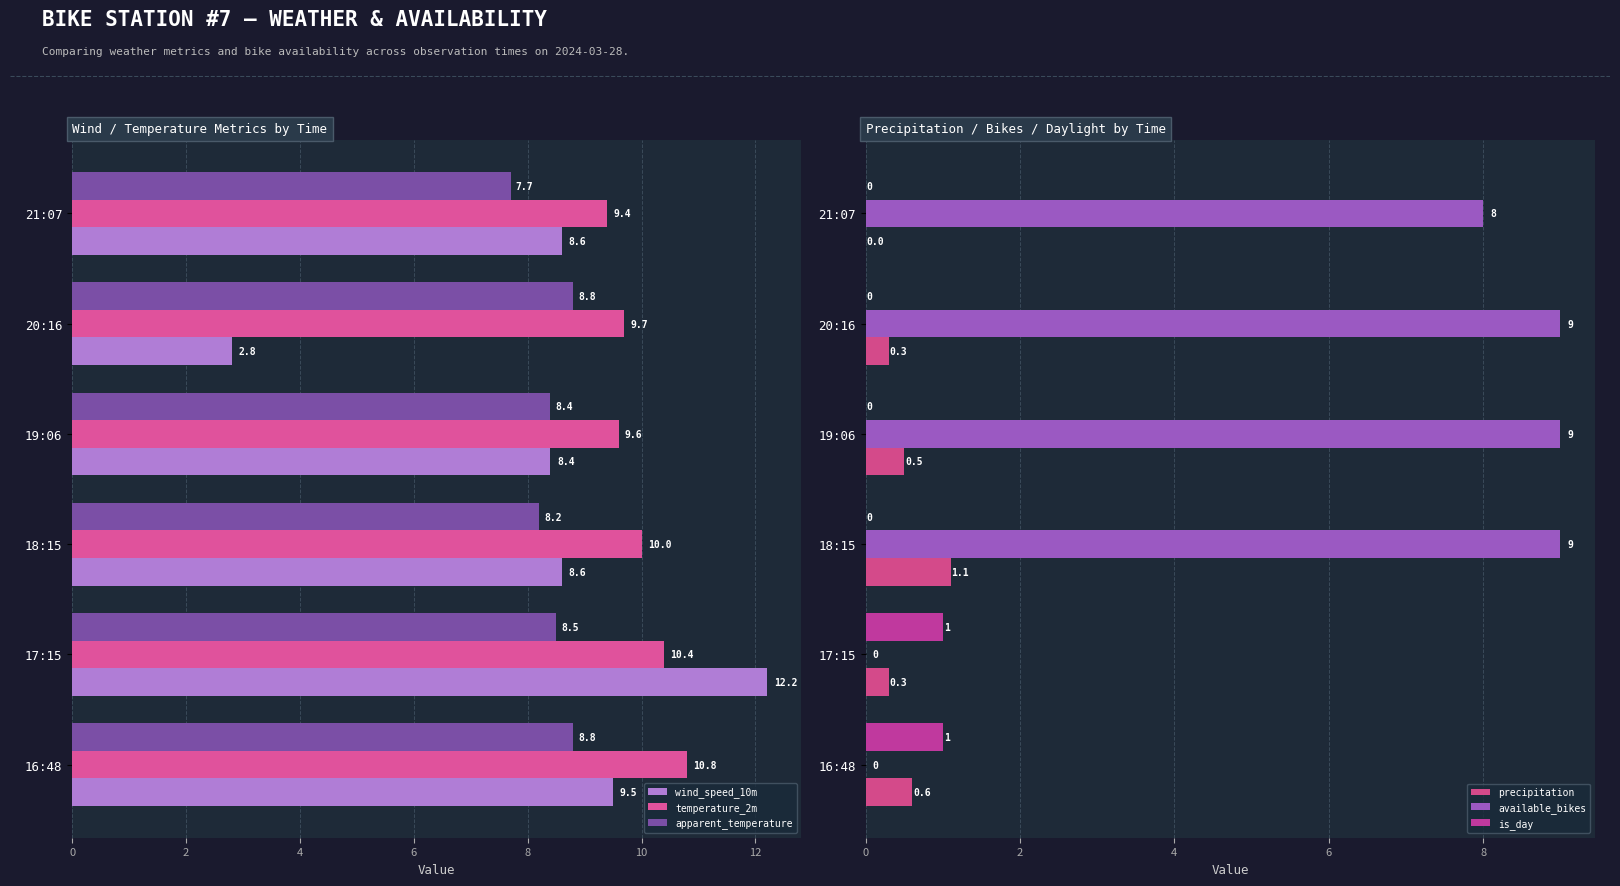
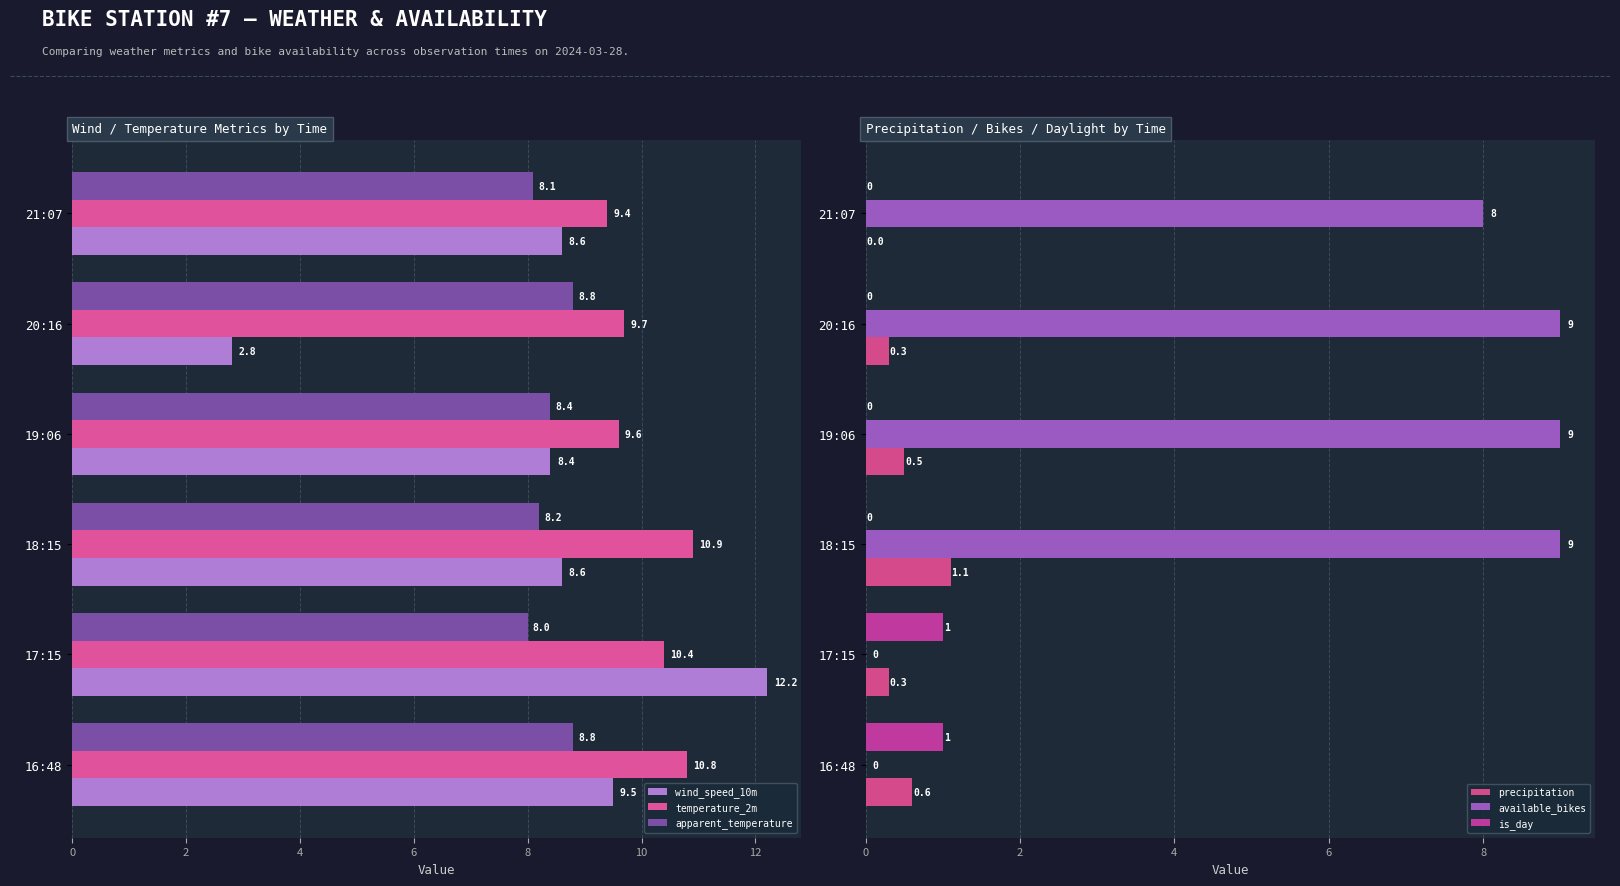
Wind / Temperature Metrics by Time, apparent_temperature, 21:07: 7.7 -> 8.1
Wind / Temperature Metrics by Time, temperature_2m, 18:15: 10.0 -> 10.9
Wind / Temperature Metrics by Time, apparent_temperature, 17:15: 8.5 -> 8.0
